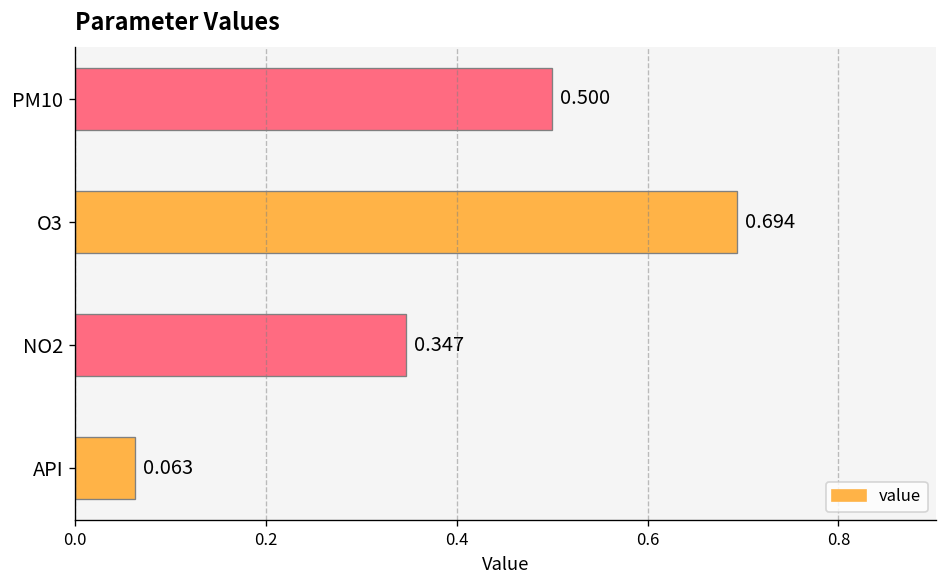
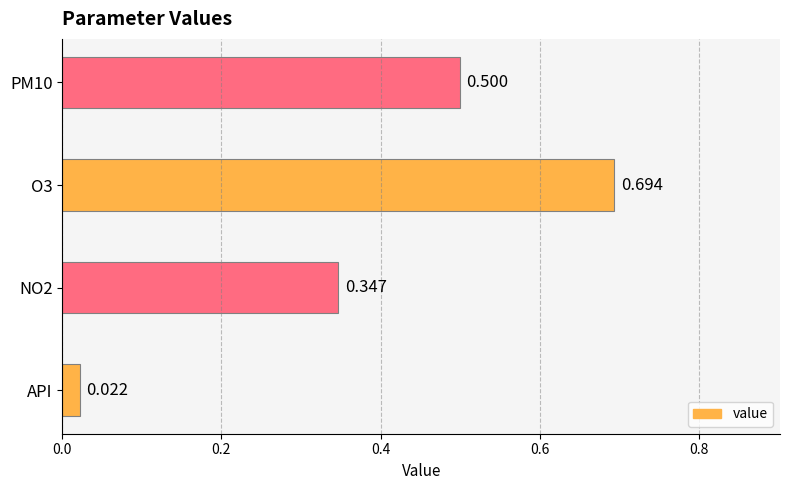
API: 0.063 -> 0.022
